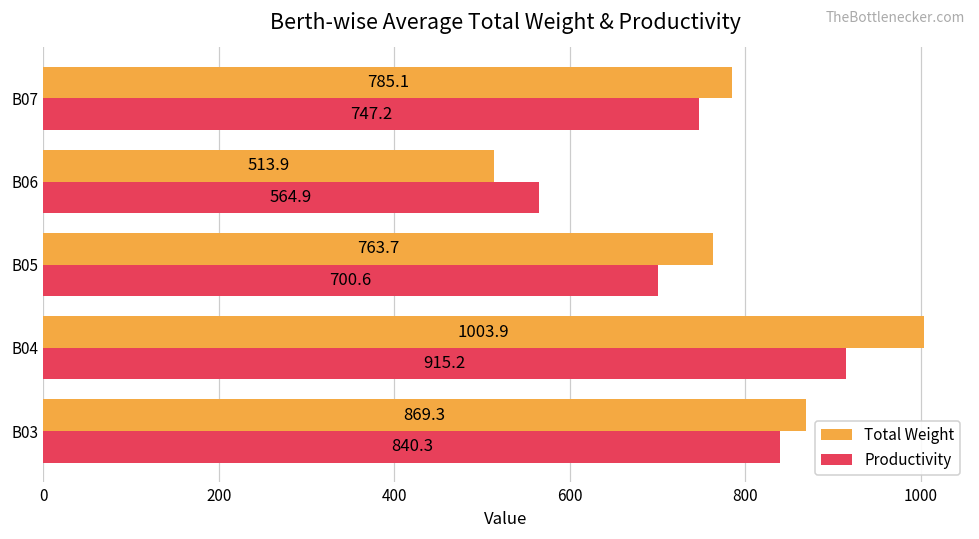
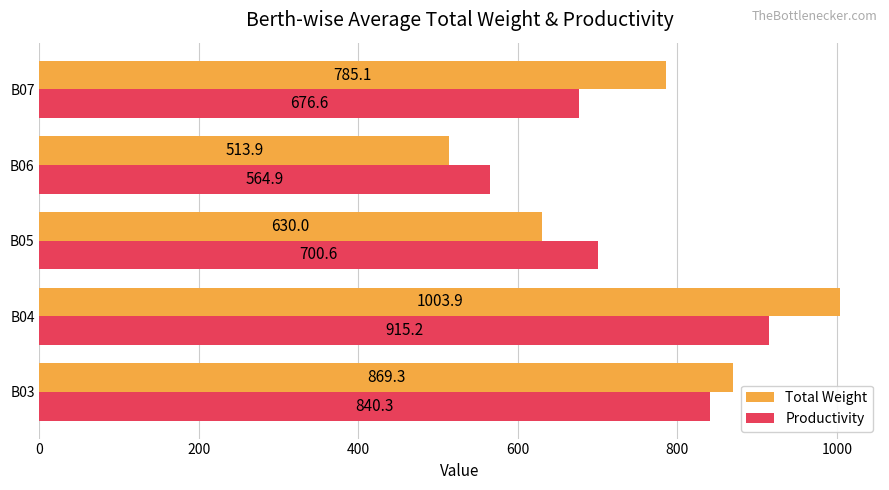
Productivity, B07: 747.2 -> 676.6
Total Weight, B05: 763.7 -> 630.0
